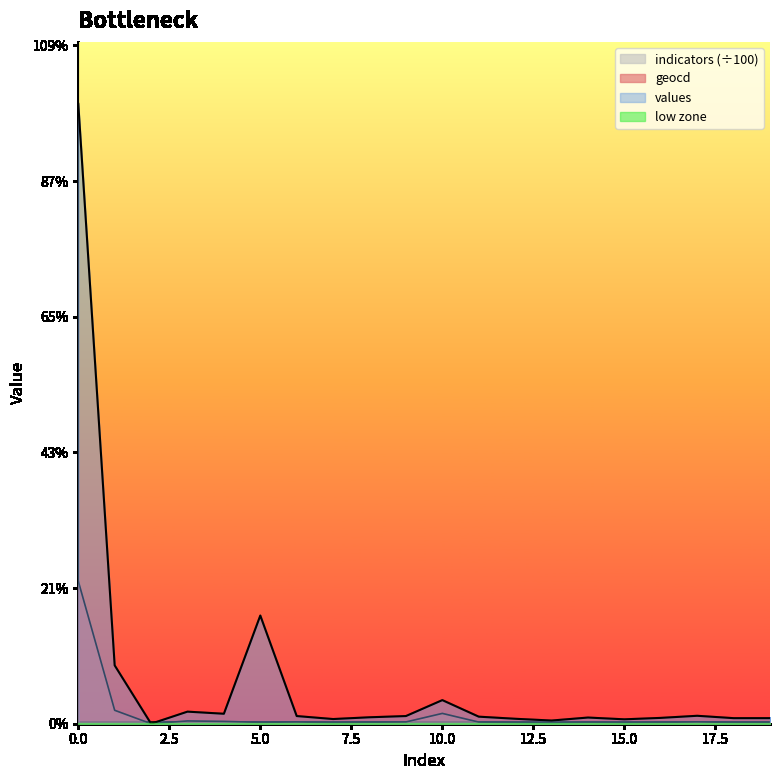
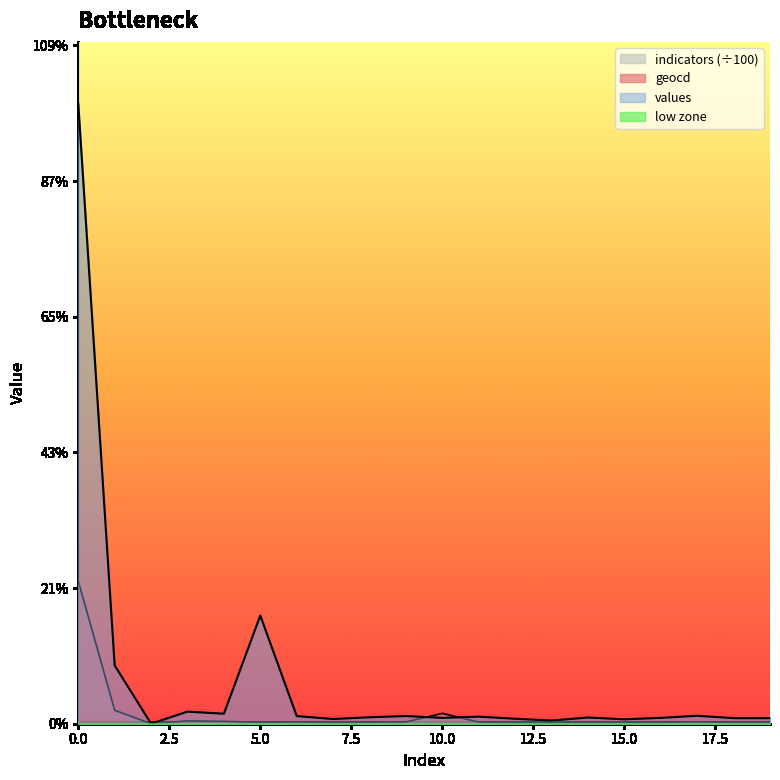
values, 10.0: 4% -> 1%
